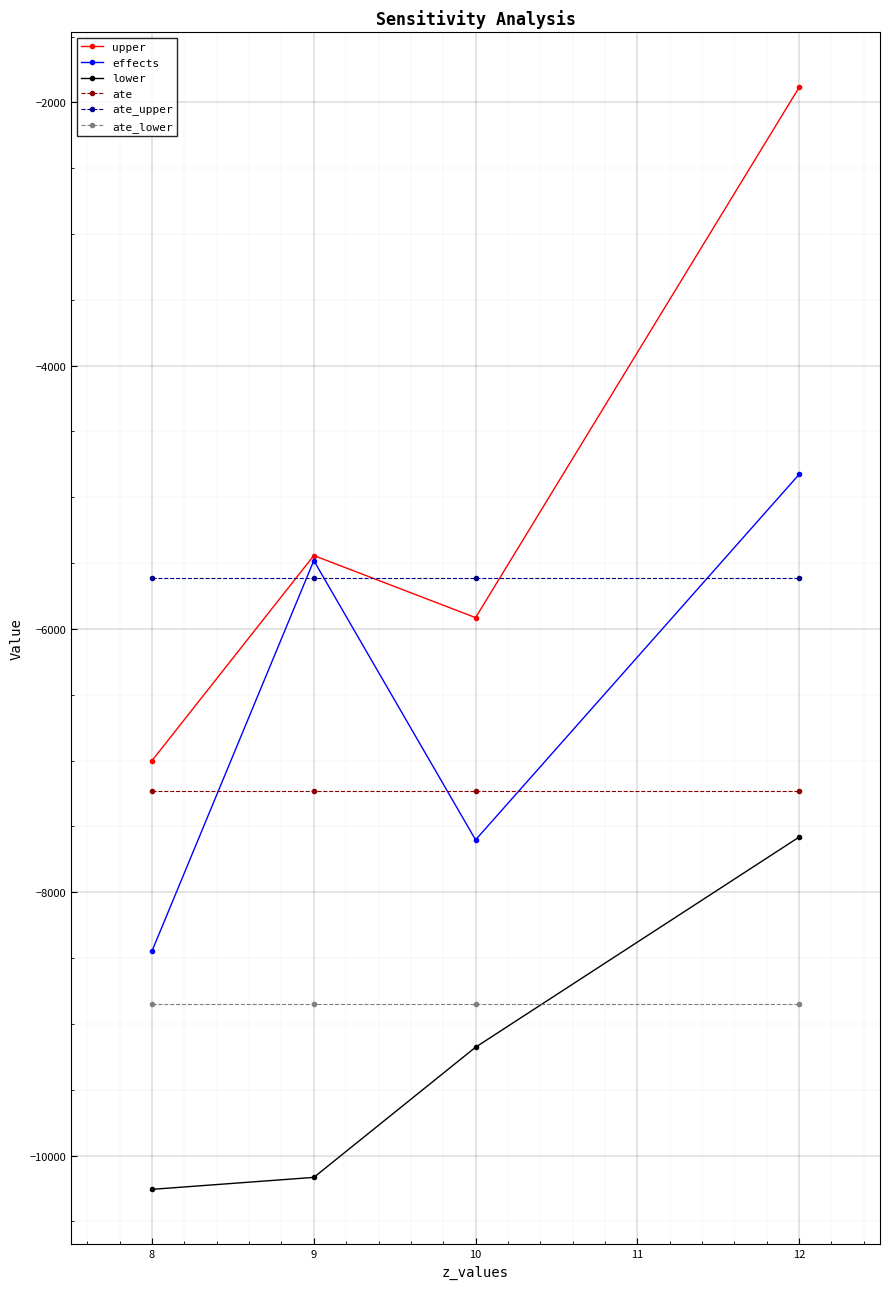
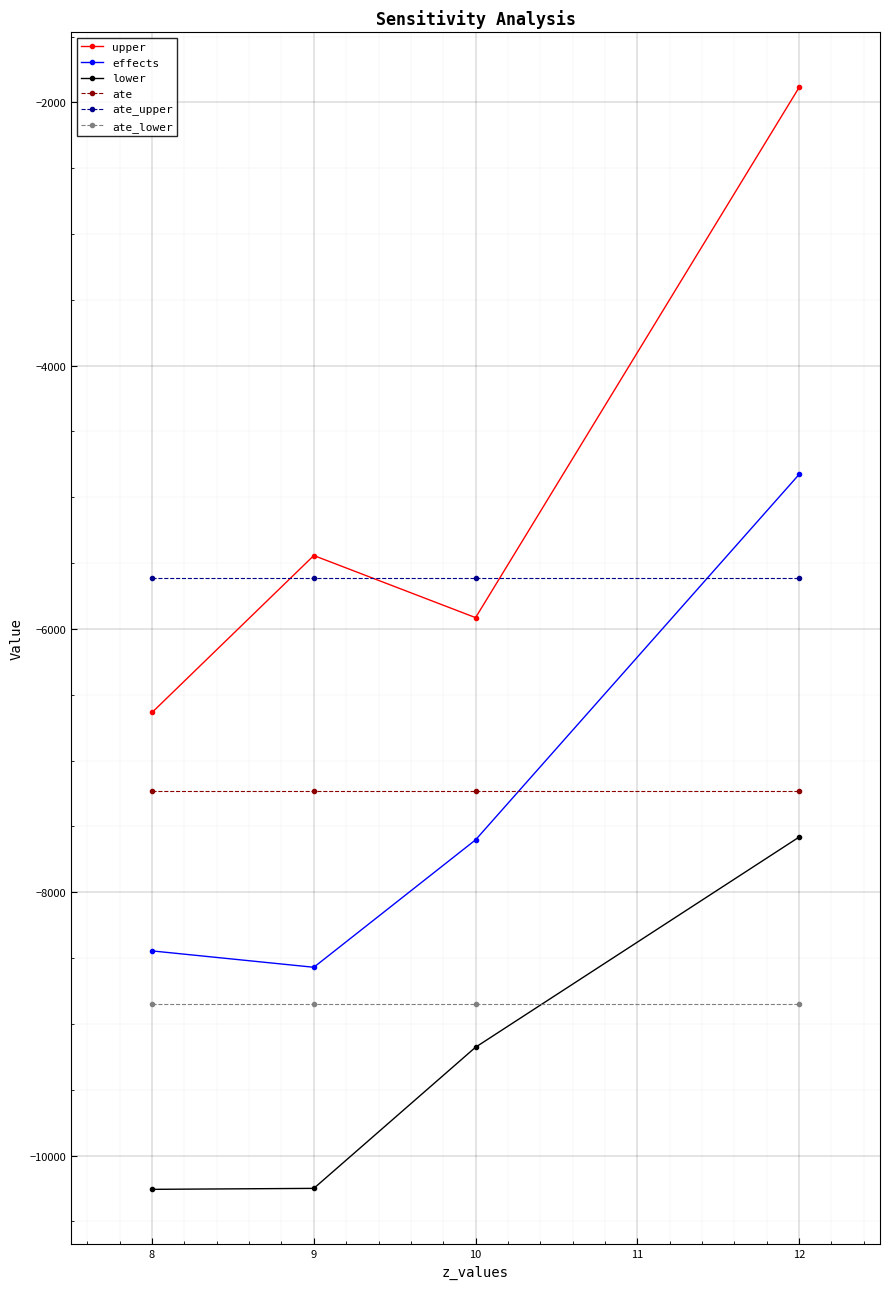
upper, 8: -7000 -> -6630
effects, 9: -5480 -> -8570
lower, 9: -10170 -> -10250
